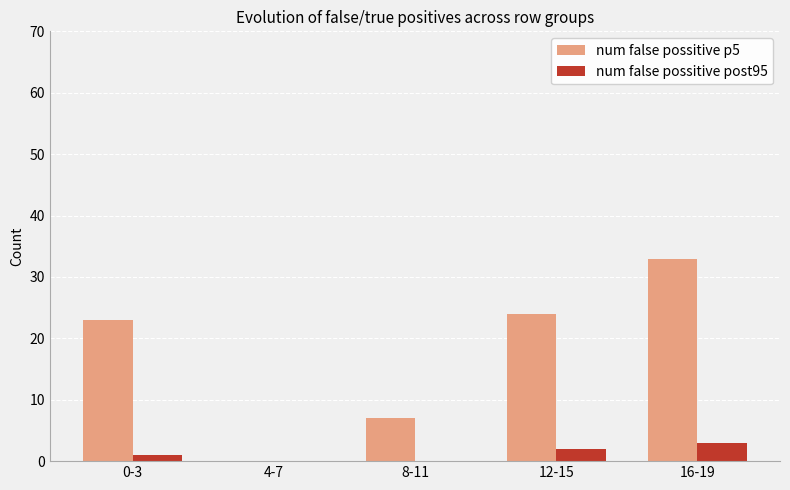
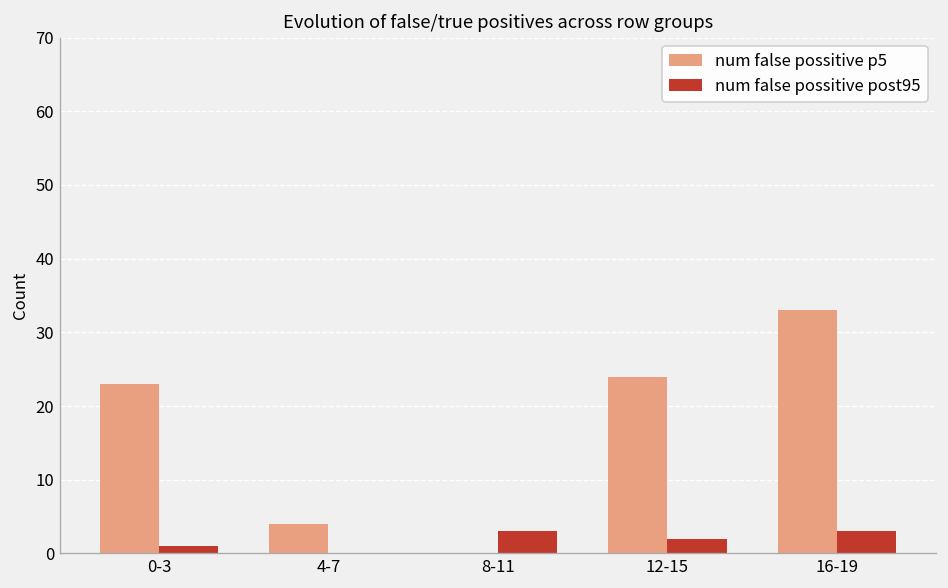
num false possitive p5, 4-7: 0 -> 4
num false possitive p5, 8-11: 7 -> 0
num false possitive post95, 8-11: 0 -> 3
